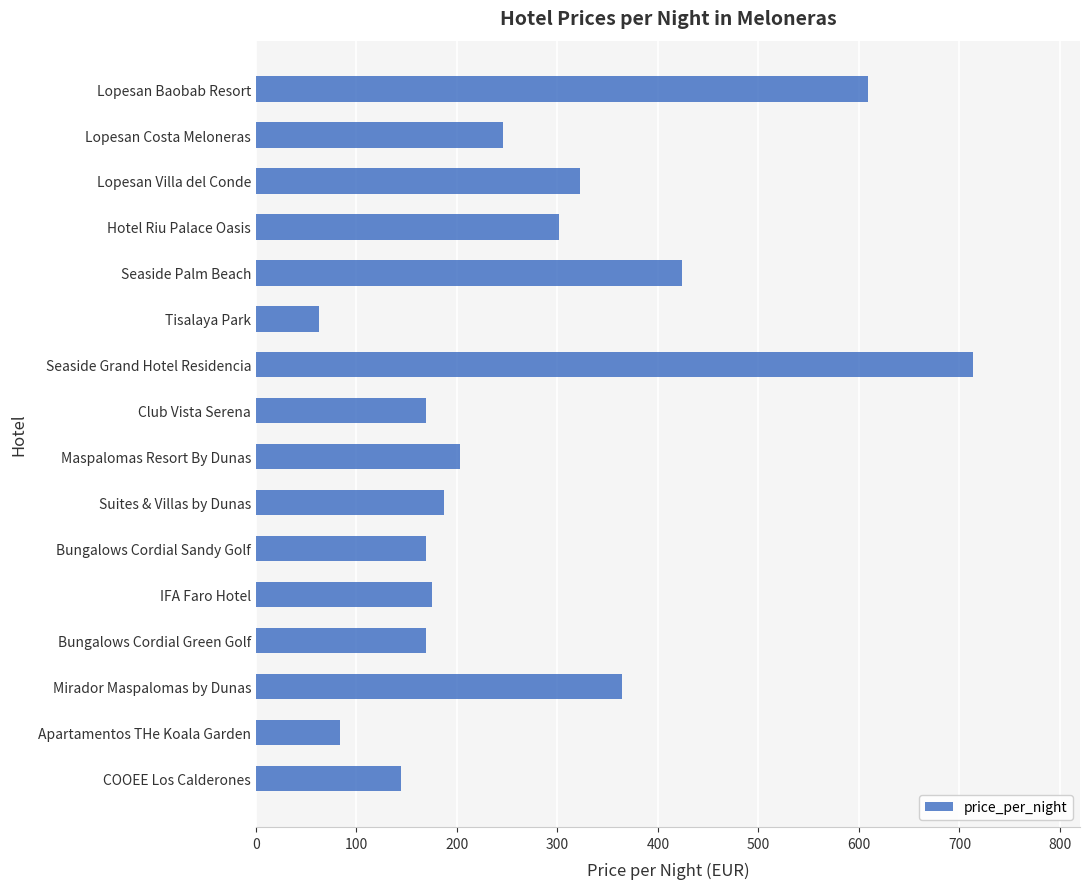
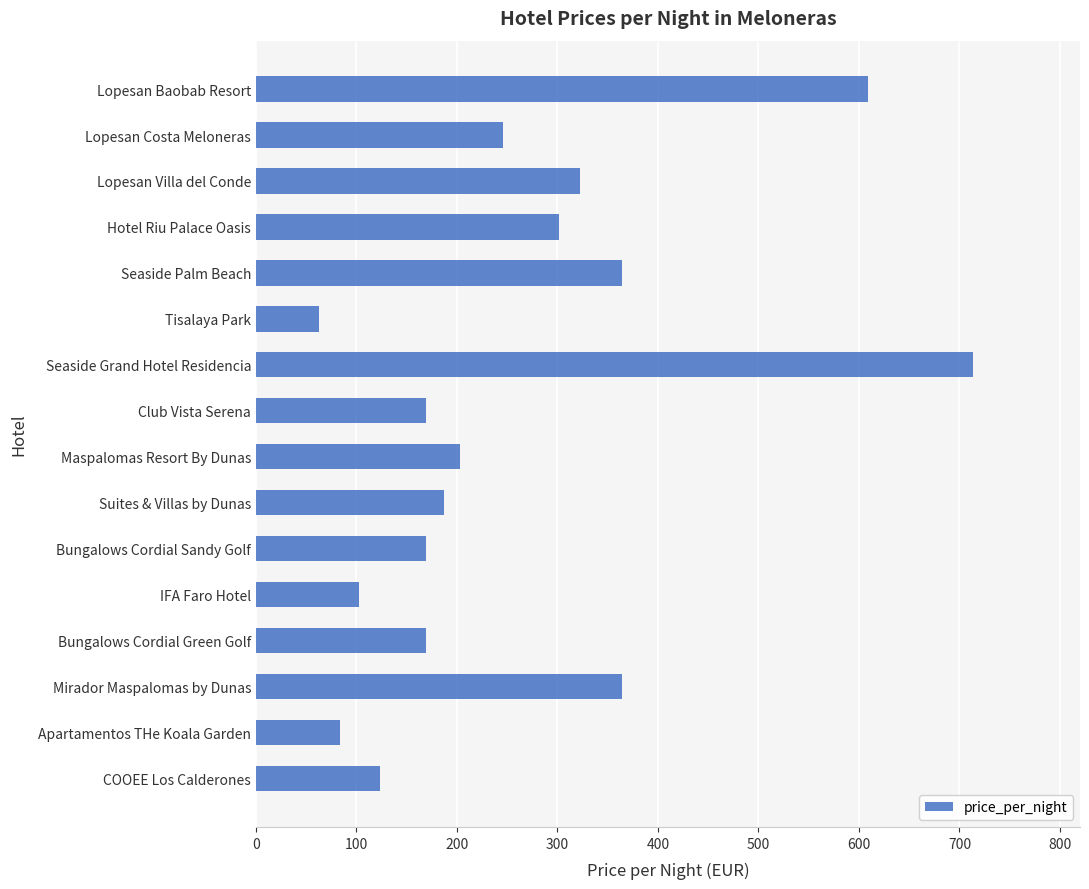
Seaside Palm Beach: 424 -> 364
IFA Faro Hotel: 175 -> 103
COOEE Los Calderones: 144 -> 123
